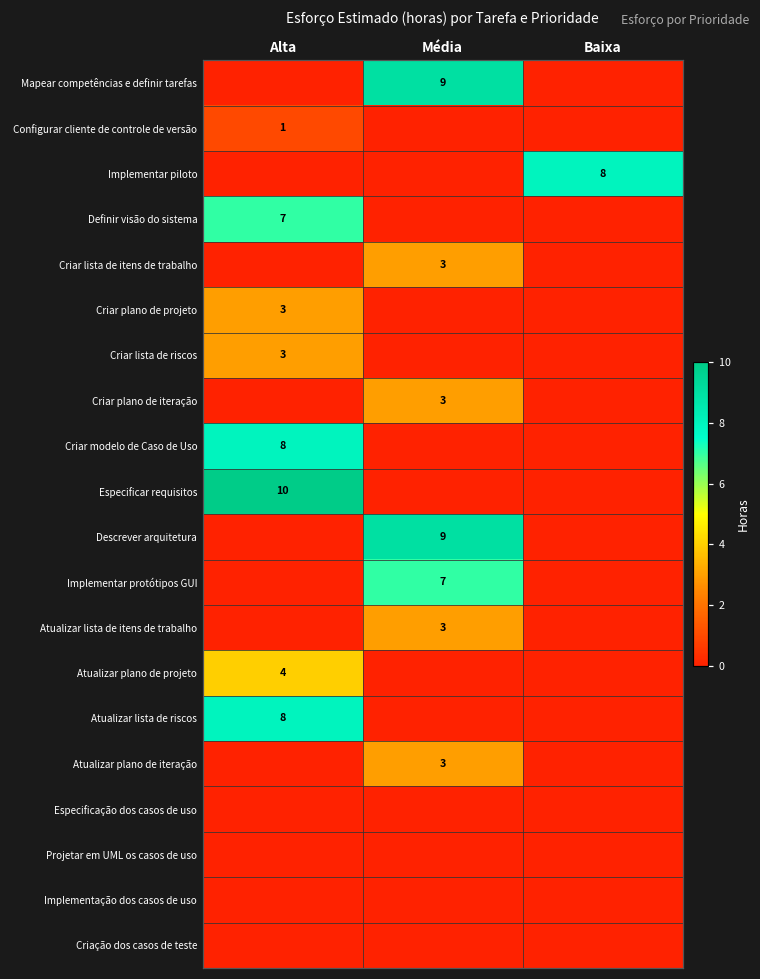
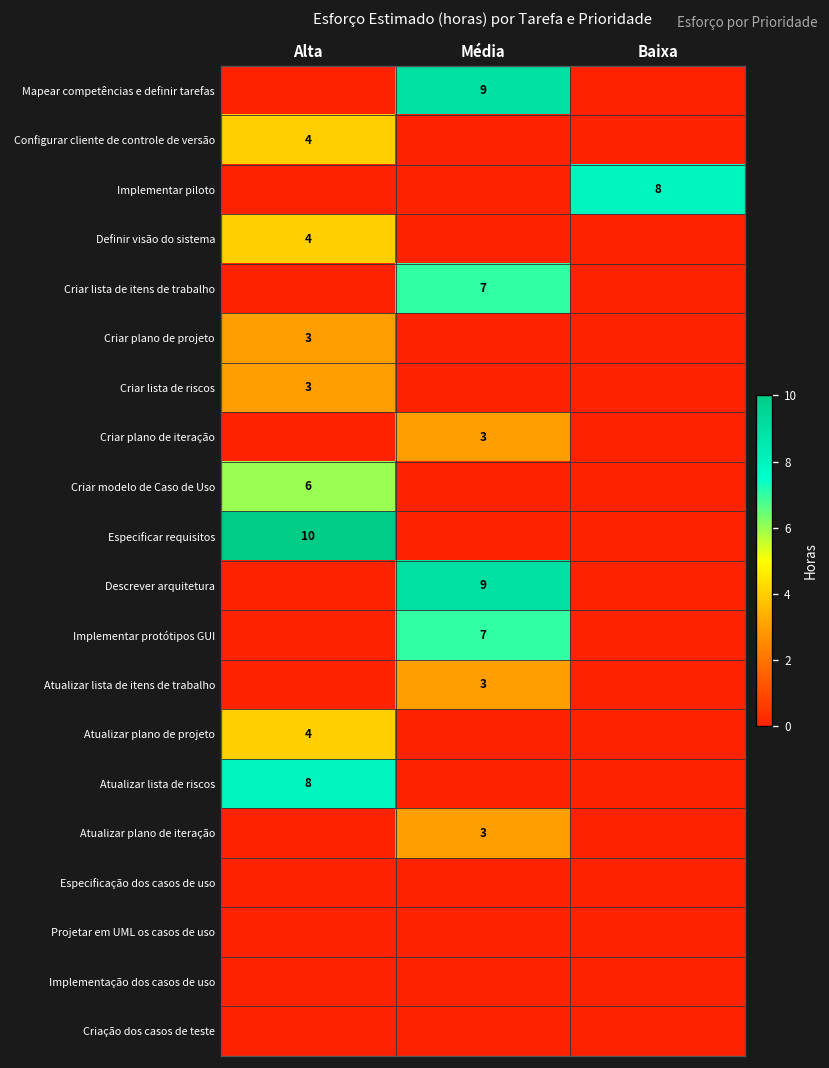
Configurar cliente de controle de versão, Alta: 1 -> 4
Definir visão do sistema, Alta: 7 -> 4
Criar lista de itens de trabalho, Média: 3 -> 7
Criar modelo de Caso de Uso, Alta: 8 -> 6
